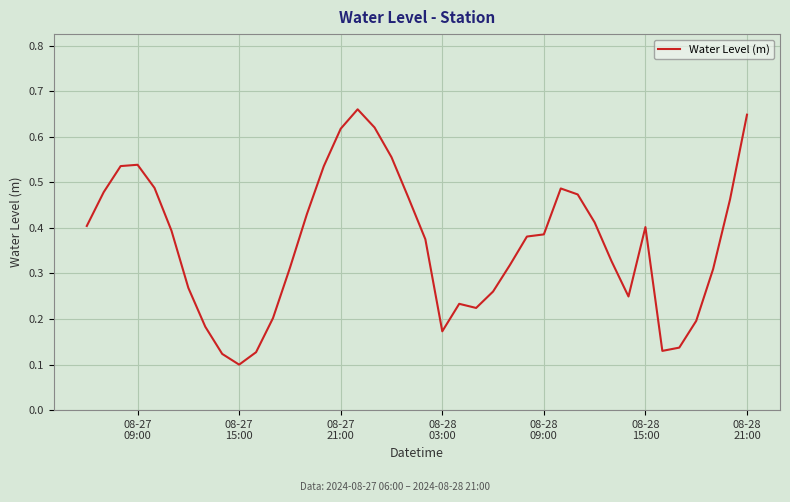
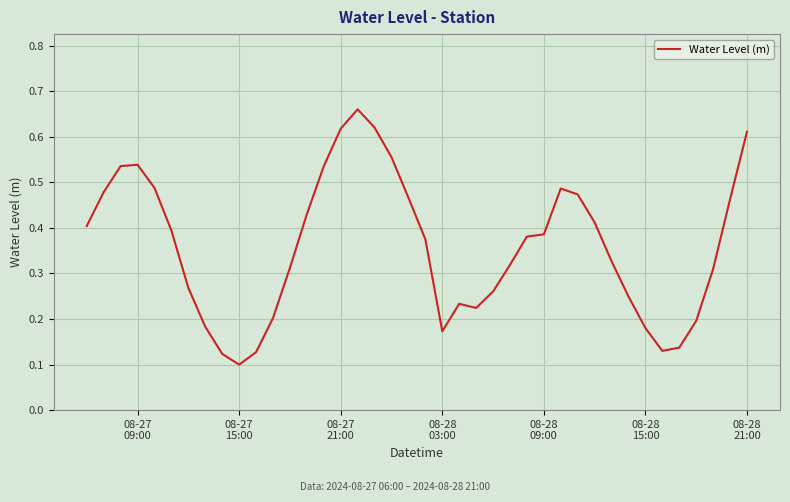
08-28 15:00: 0.40 -> 0.18
08-28 21:00: 0.65 -> 0.61
